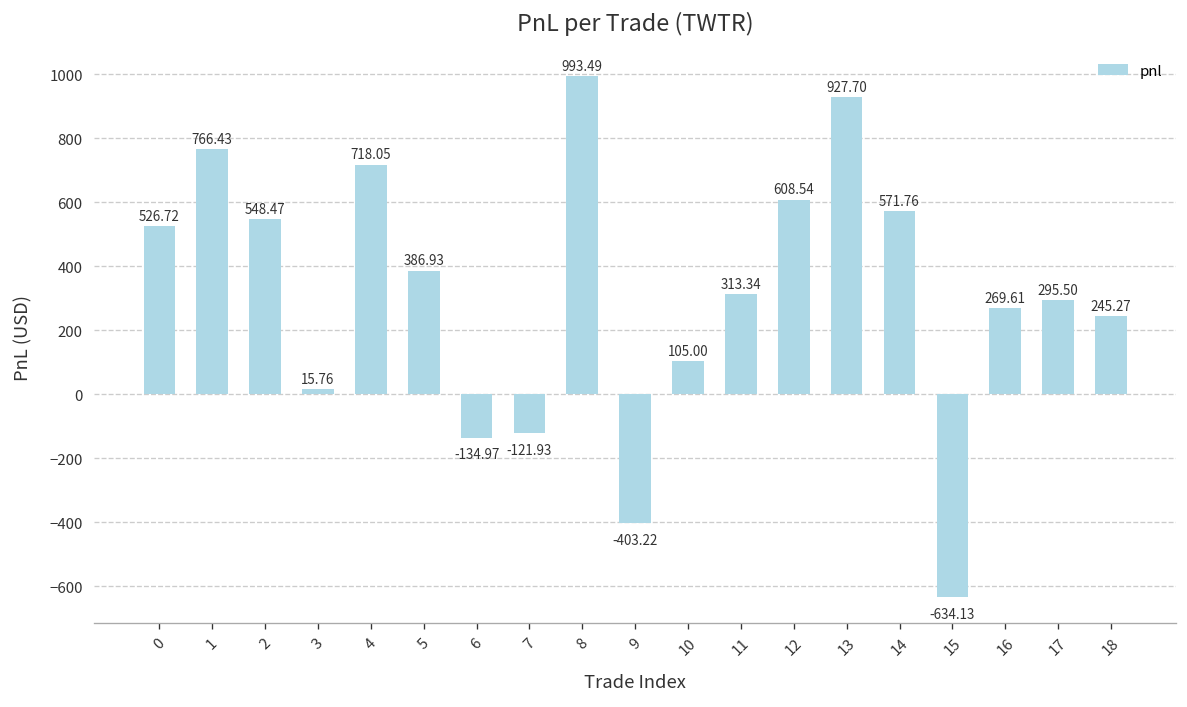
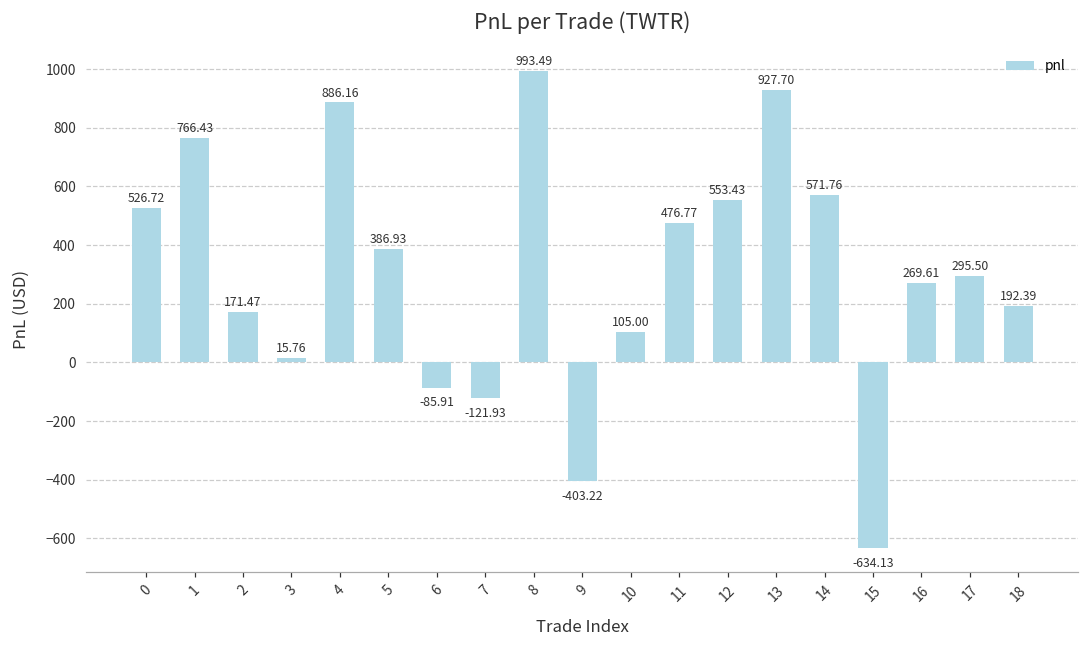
2: 548.47 -> 171.47
4: 718.05 -> 886.16
6: -134.97 -> -85.91
11: 313.34 -> 476.77
12: 608.54 -> 553.43
18: 245.27 -> 192.39
